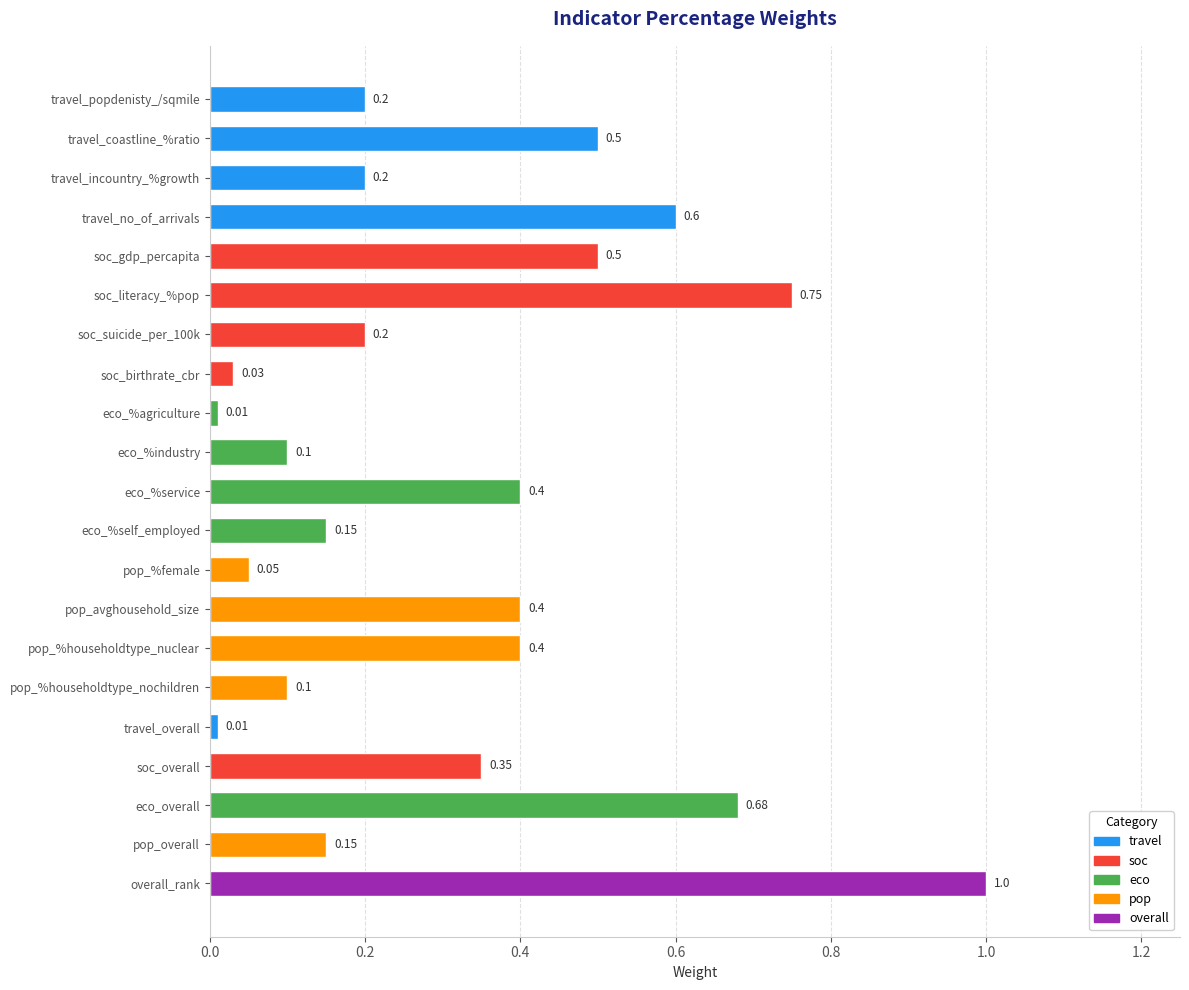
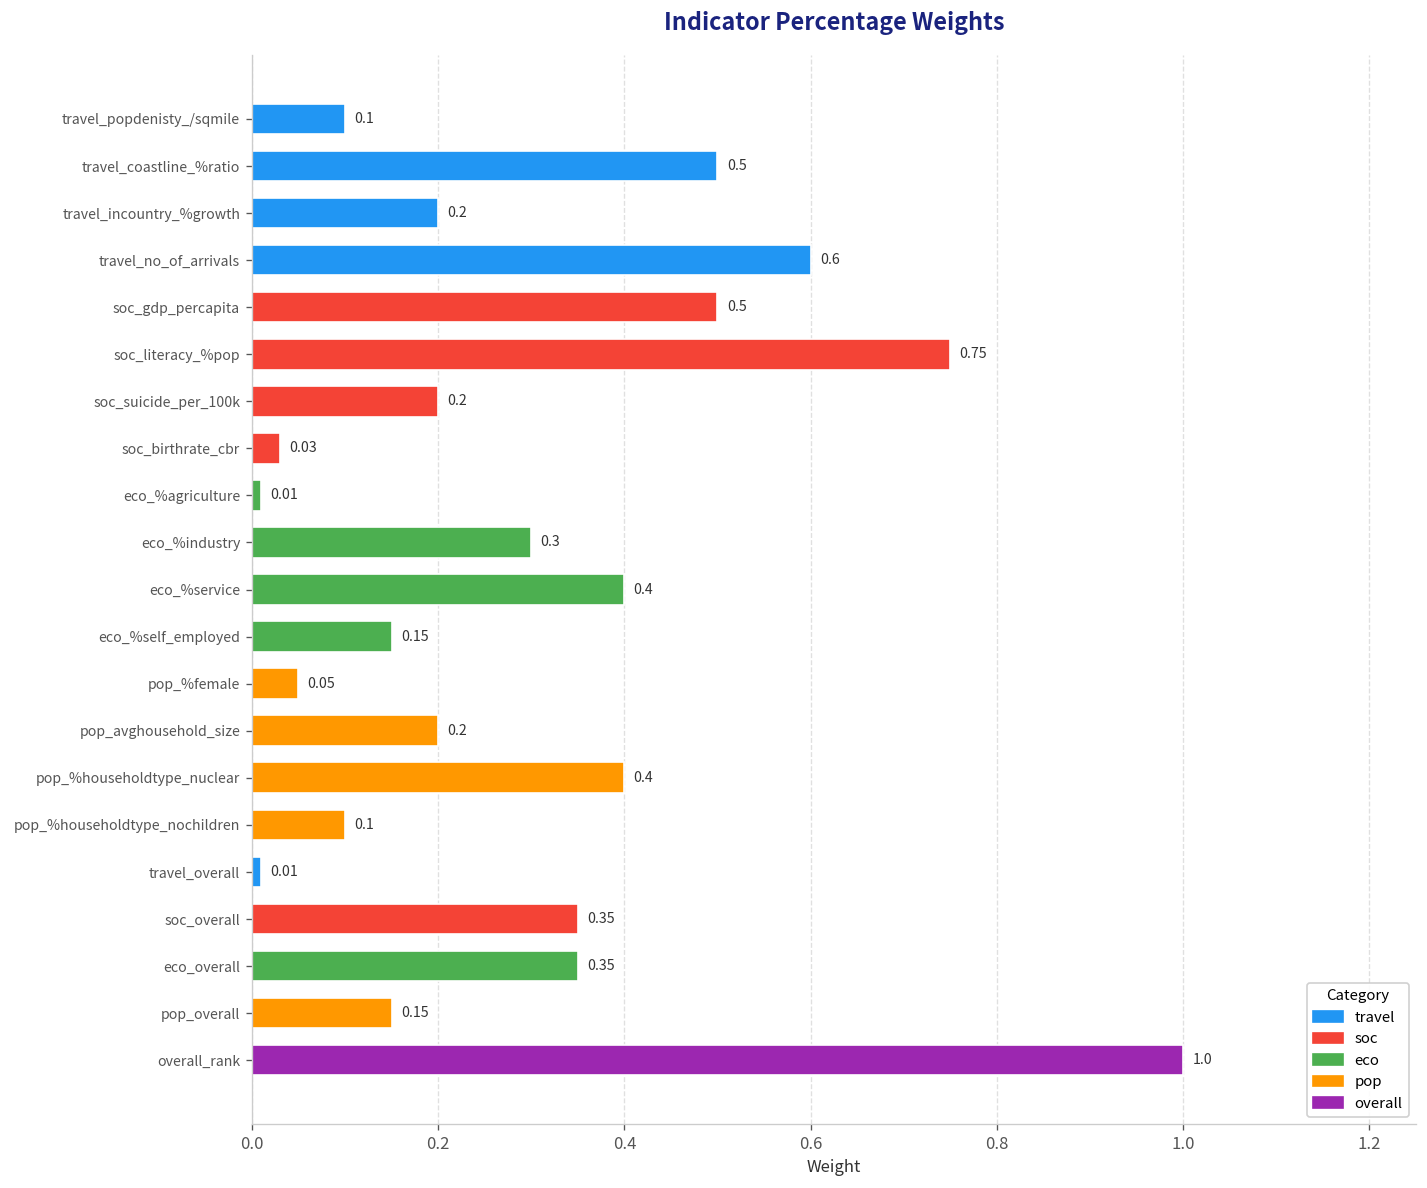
travel_popdenisty_/sqmile: 0.2 -> 0.1
eco_%industry: 0.1 -> 0.3
pop_avghousehold_size: 0.4 -> 0.2
eco_overall: 0.68 -> 0.35
